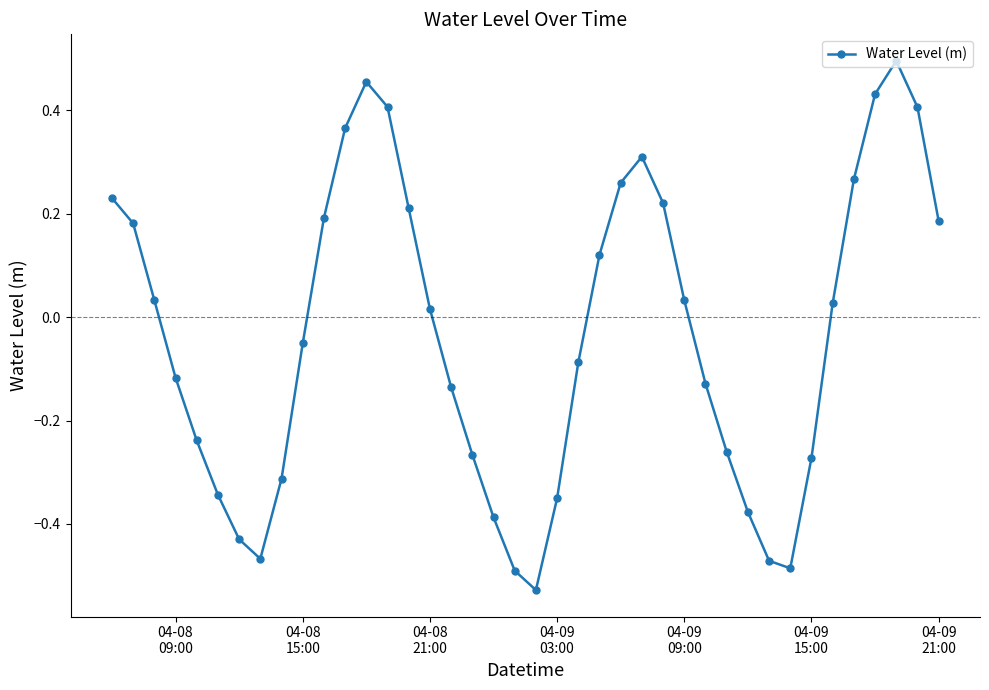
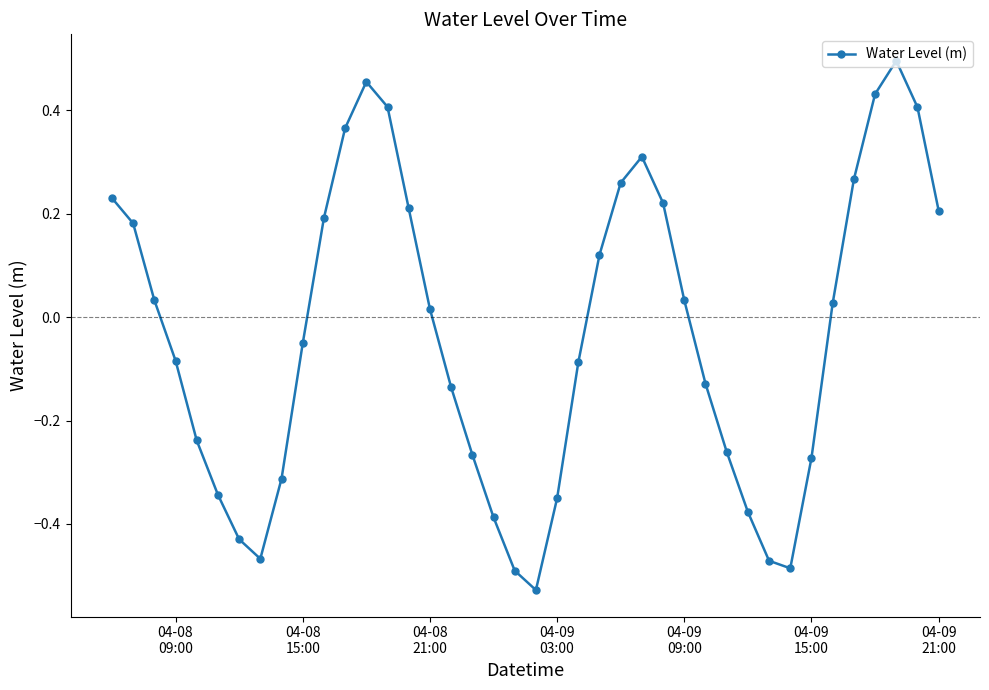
04-08 09:00: -0.12 -> -0.08
04-09 21:00: 0.19 -> 0.21
